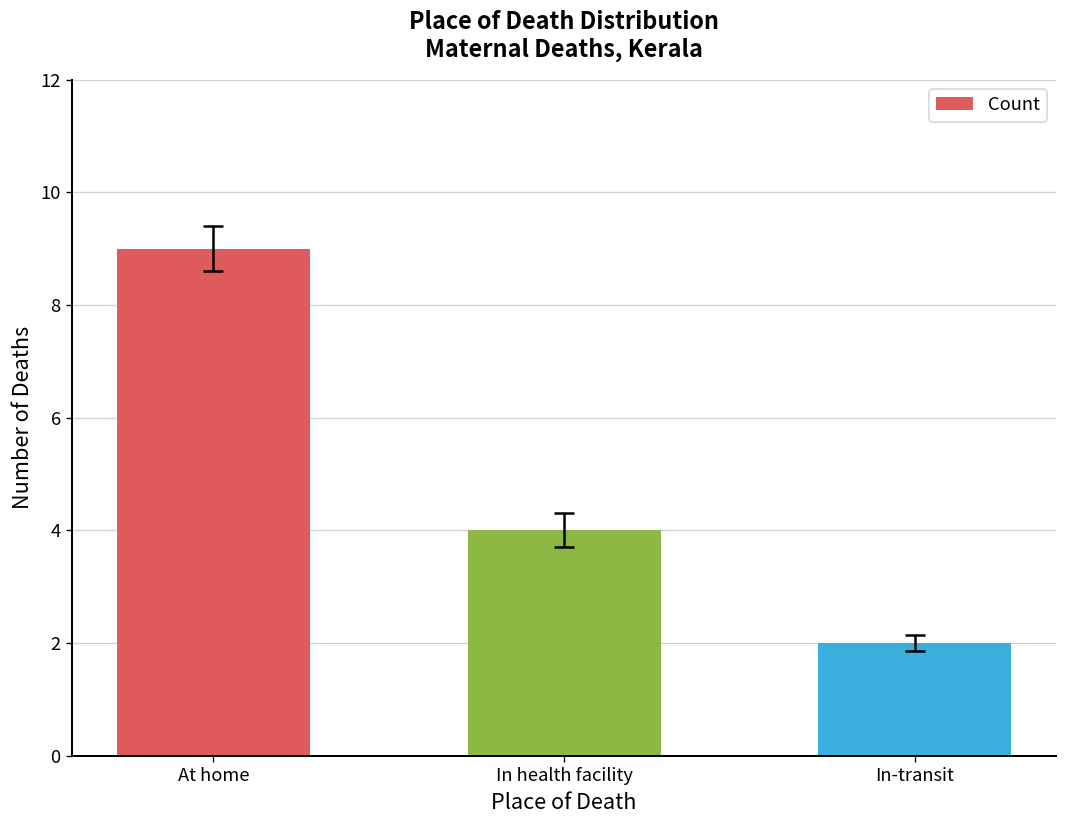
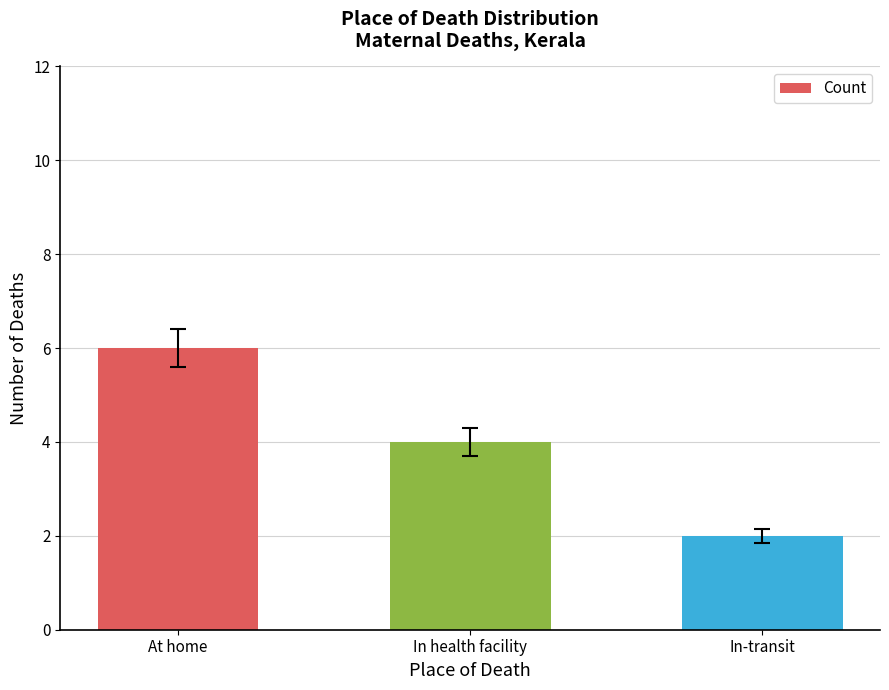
Count, At home: 9 -> 6
